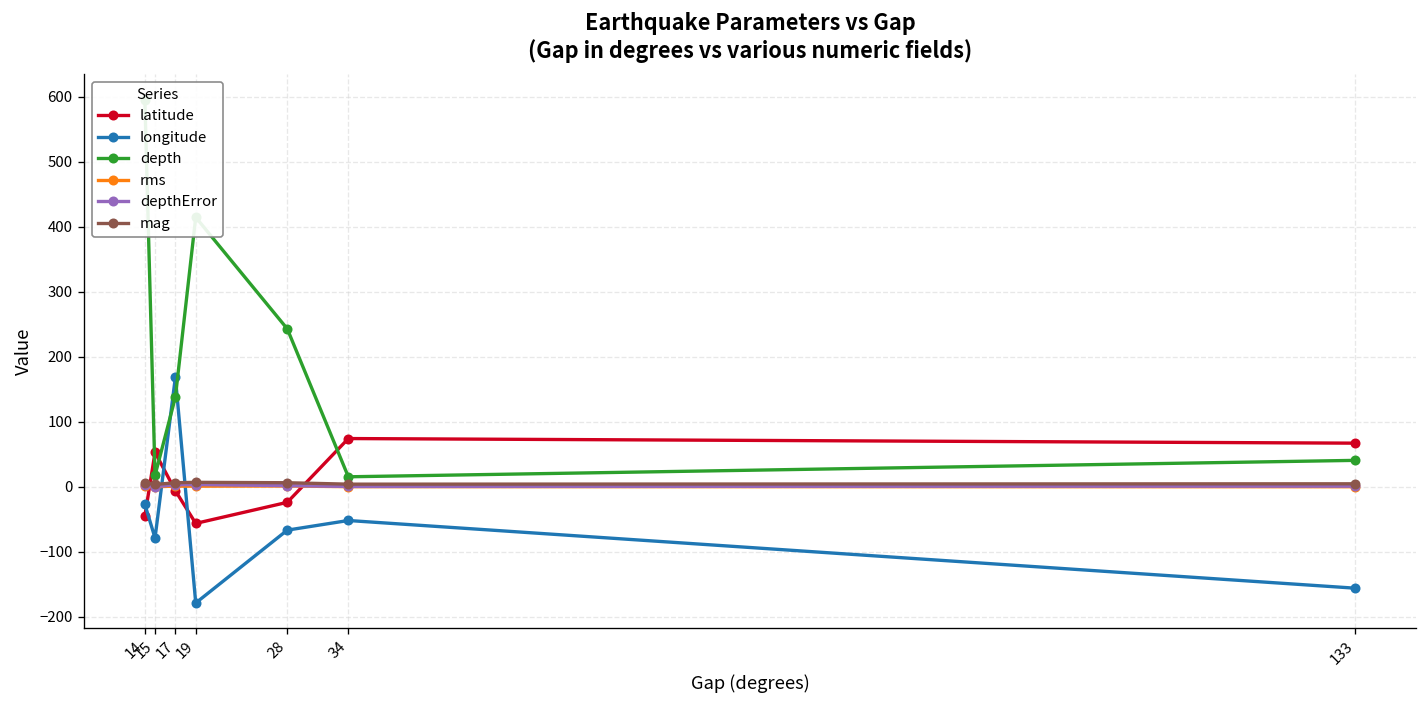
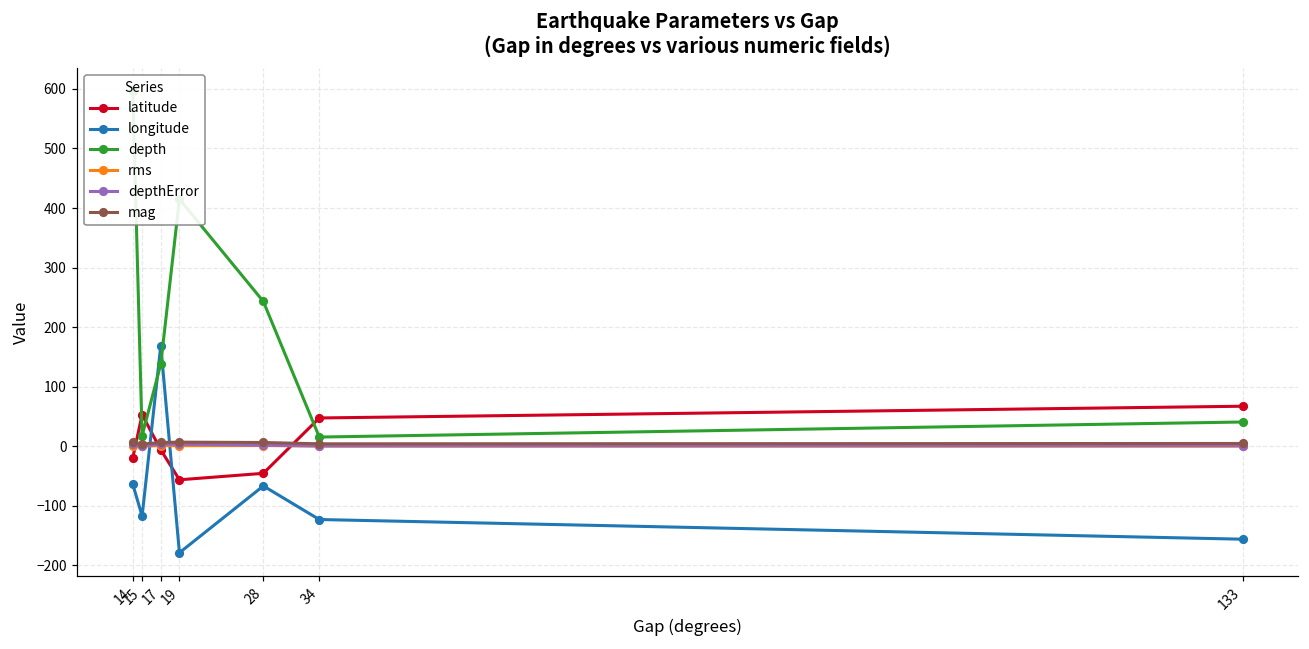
latitude, 14: -50 -> -20
longitude, 14: -30 -> -60
longitude, 15: -80 -> -120
latitude, 28: -20 -> -50
latitude, 34: 70 -> 50
longitude, 34: -50 -> -120
